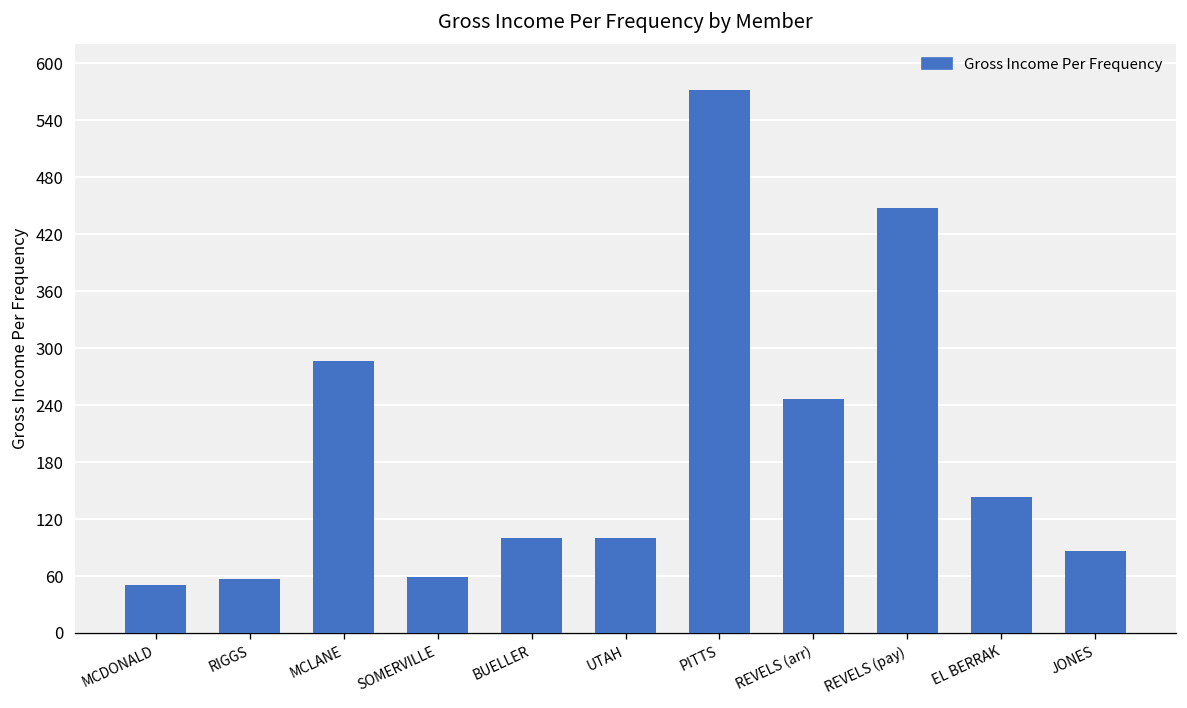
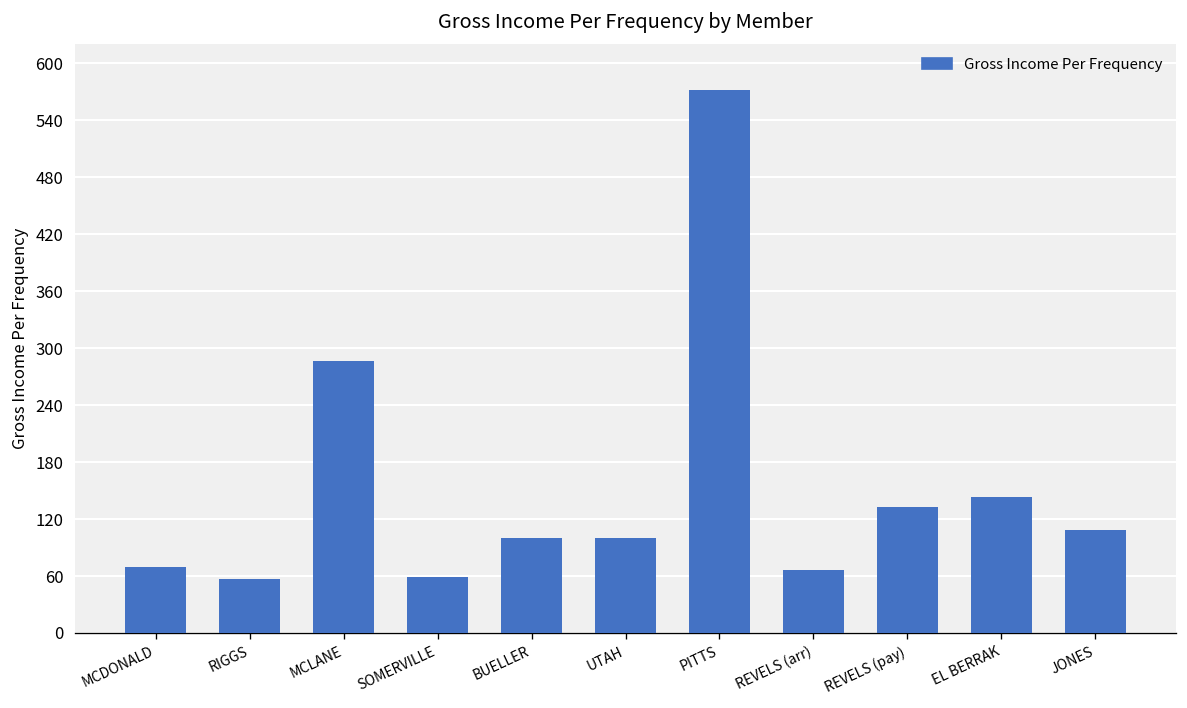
MCDONALD: 50 -> 70
REVELS (arr): 250 -> 70
REVELS (pay): 450 -> 130
JONES: 90 -> 110
